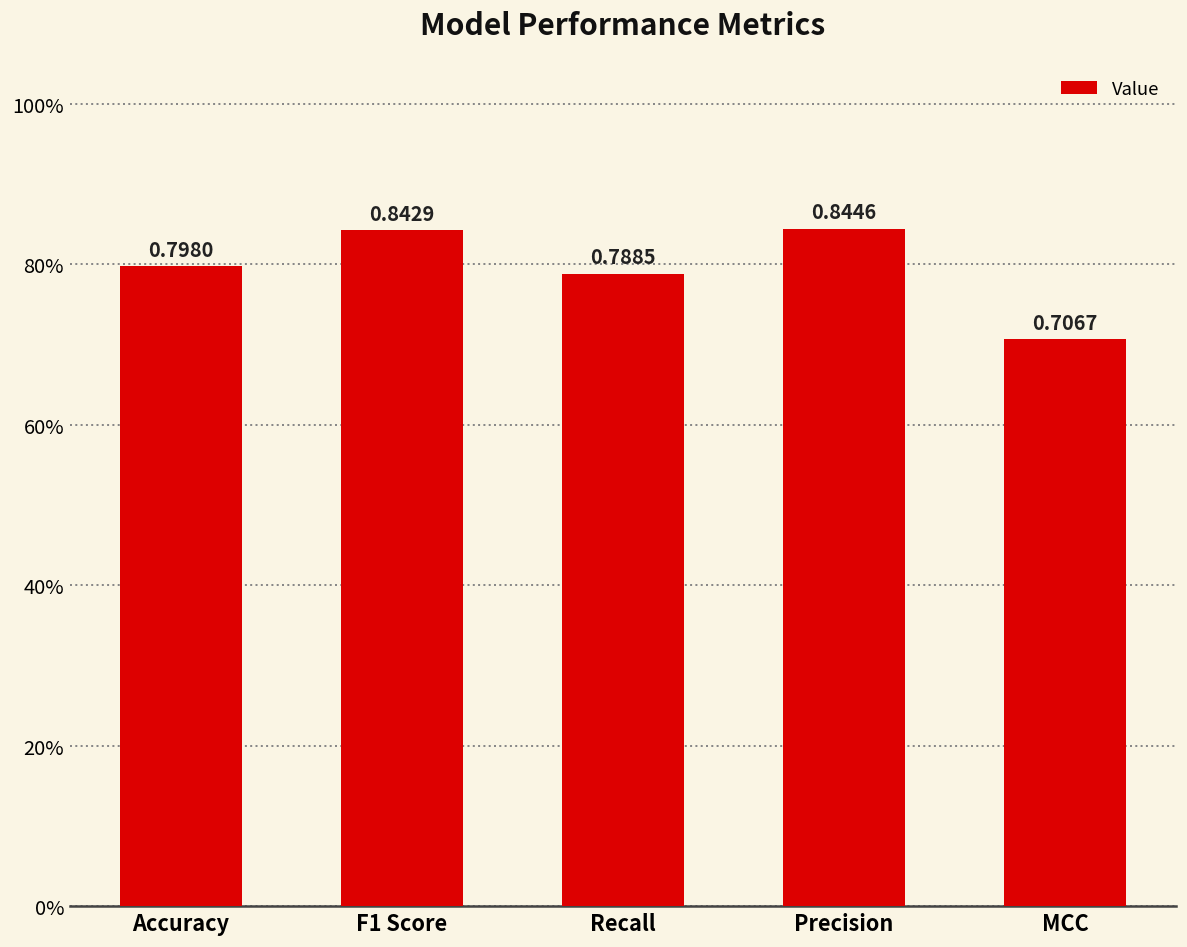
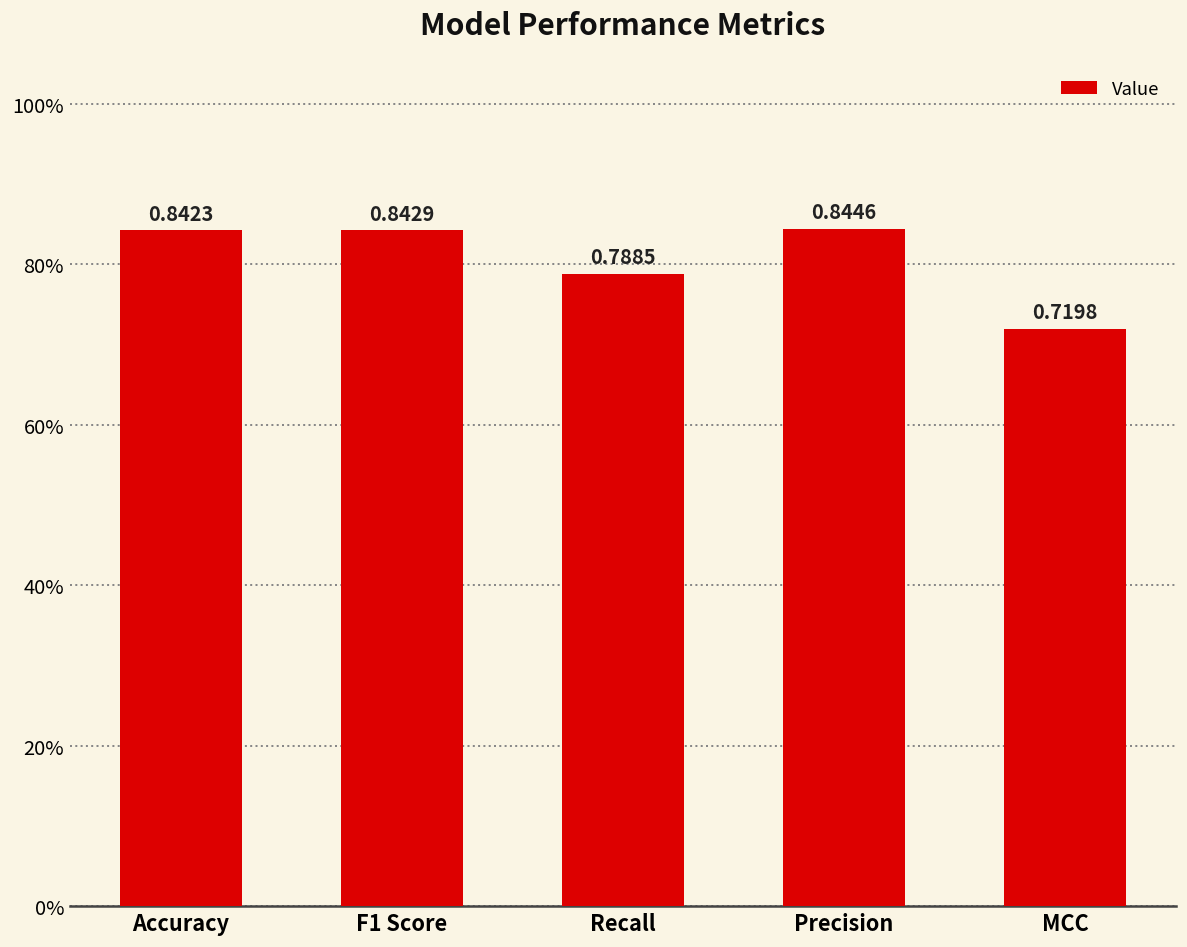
Accuracy: 0.7980 -> 0.8423
MCC: 0.7067 -> 0.7198
